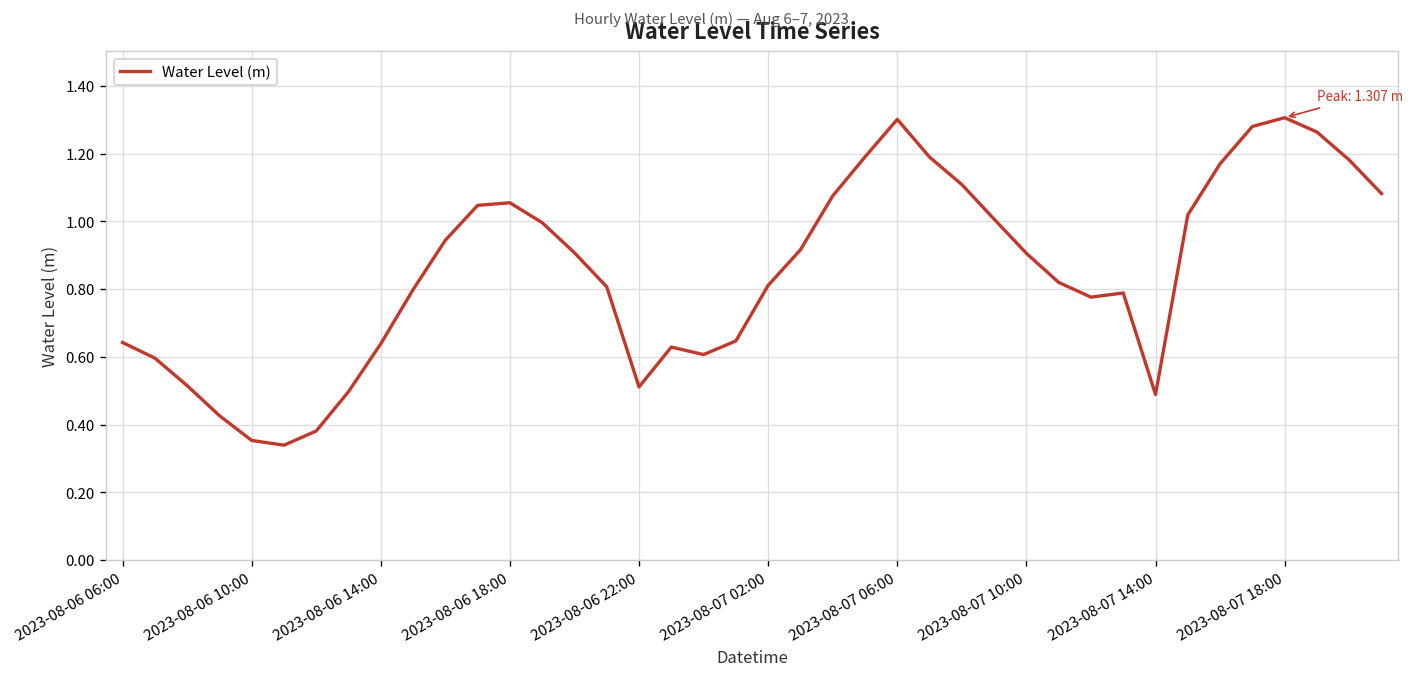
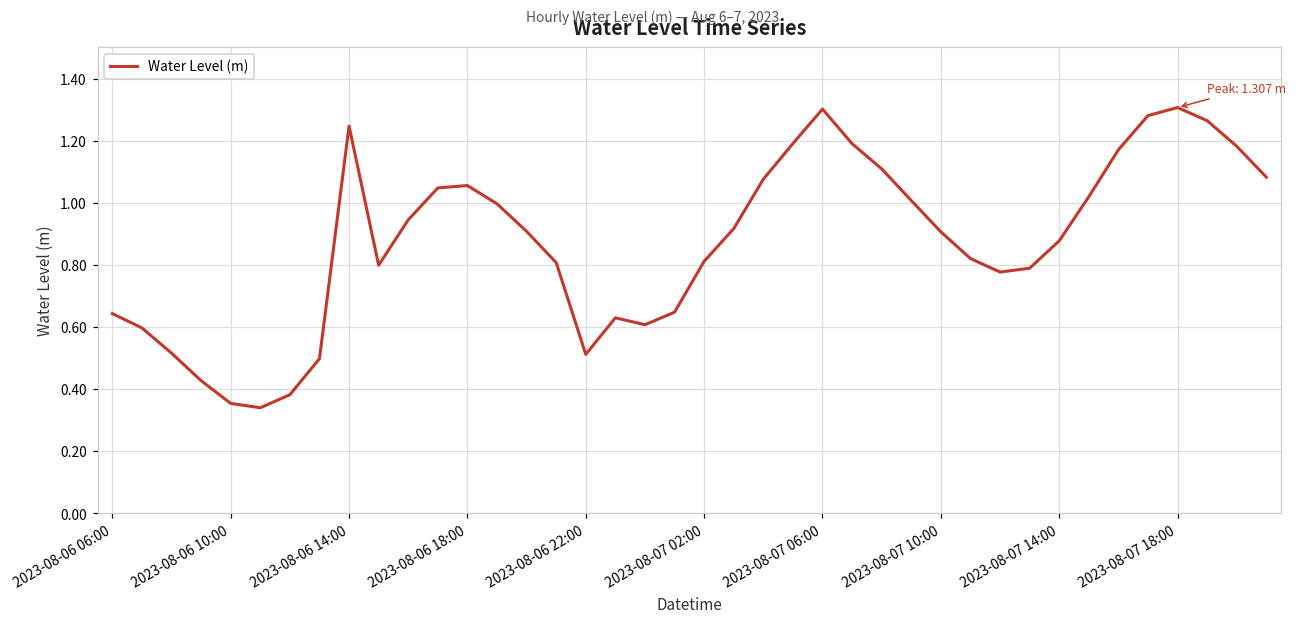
2023-08-06 14:00: 0.64 -> 1.25
2023-08-07 14:00: 0.49 -> 0.88
